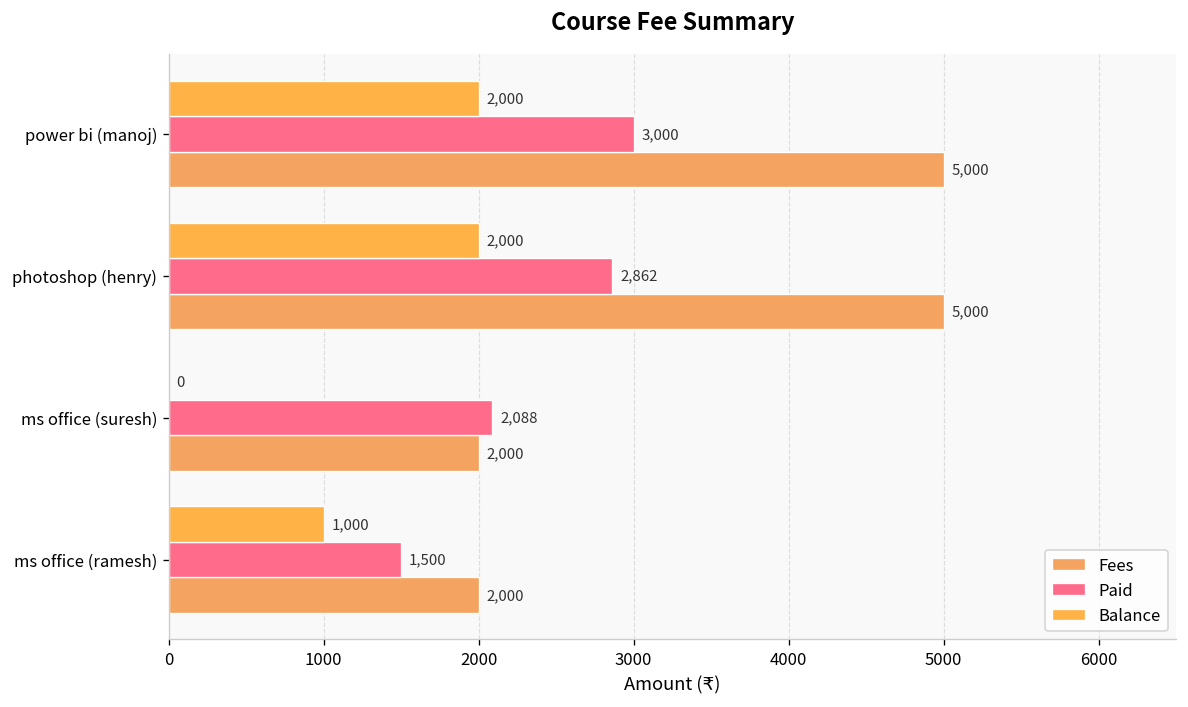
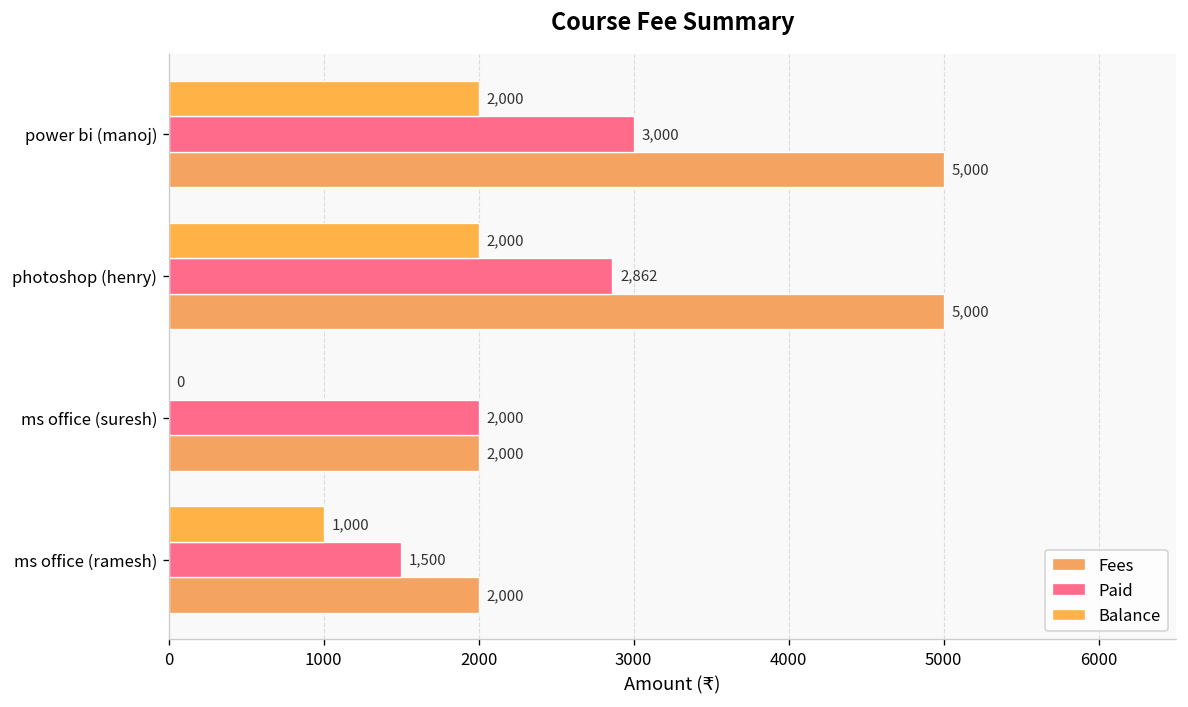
Paid, ms office (suresh): 2,088 -> 2,000
